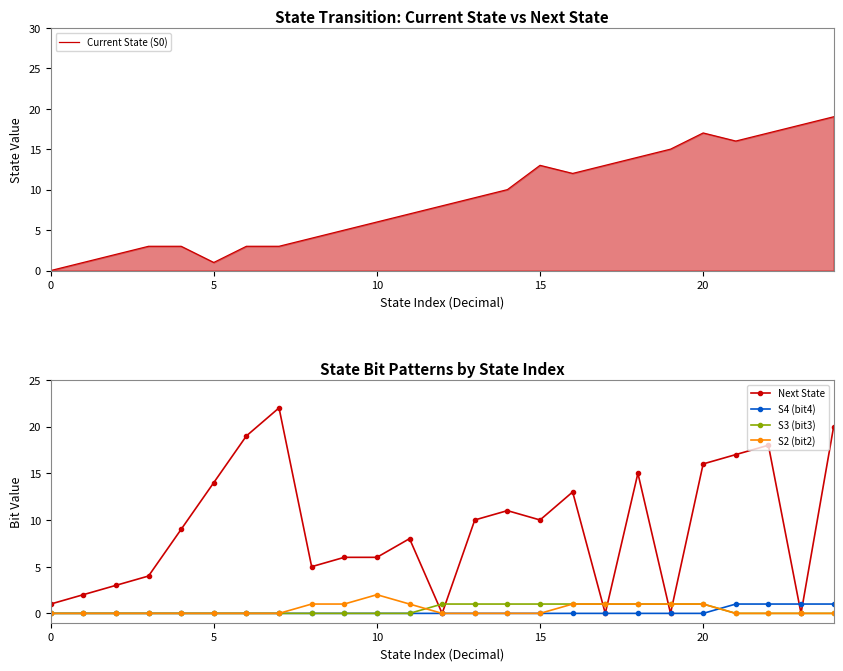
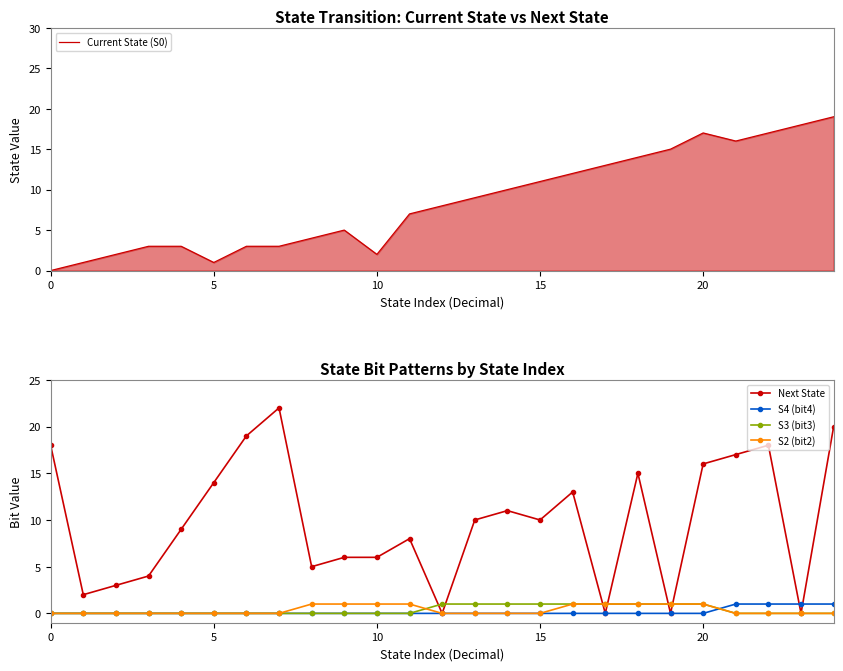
State Transition: Current State vs Next State, 10: 6 -> 2
State Transition: Current State vs Next State, 15: 13 -> 11
State Bit Patterns by State Index, Next State, 0: 1 -> 18
State Bit Patterns by State Index, S2 (bit2), 10: 2 -> 1
